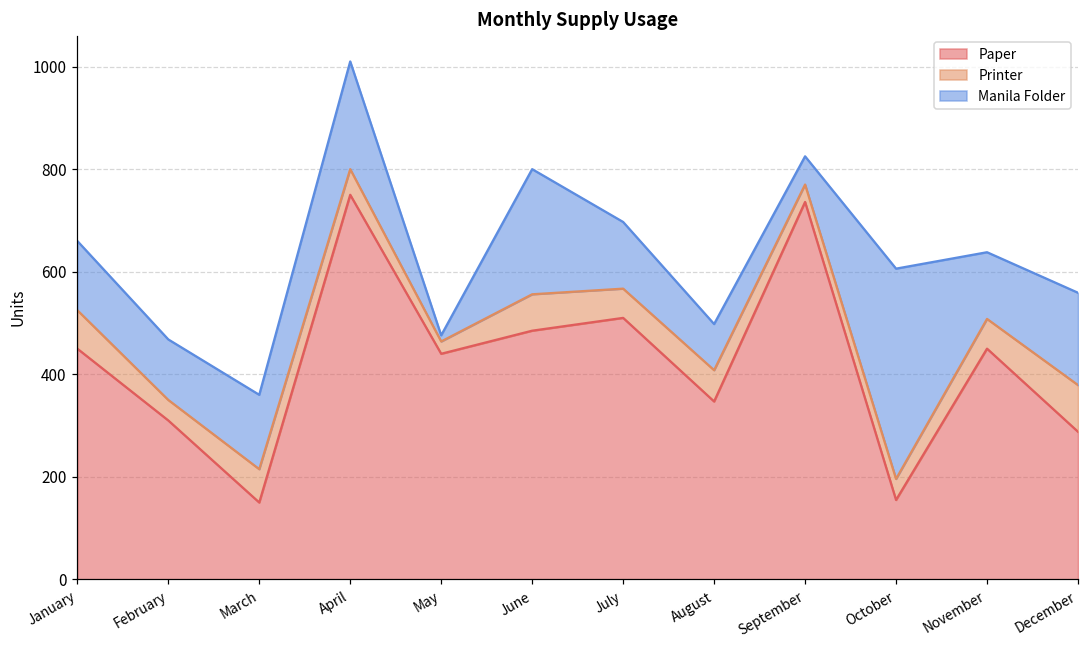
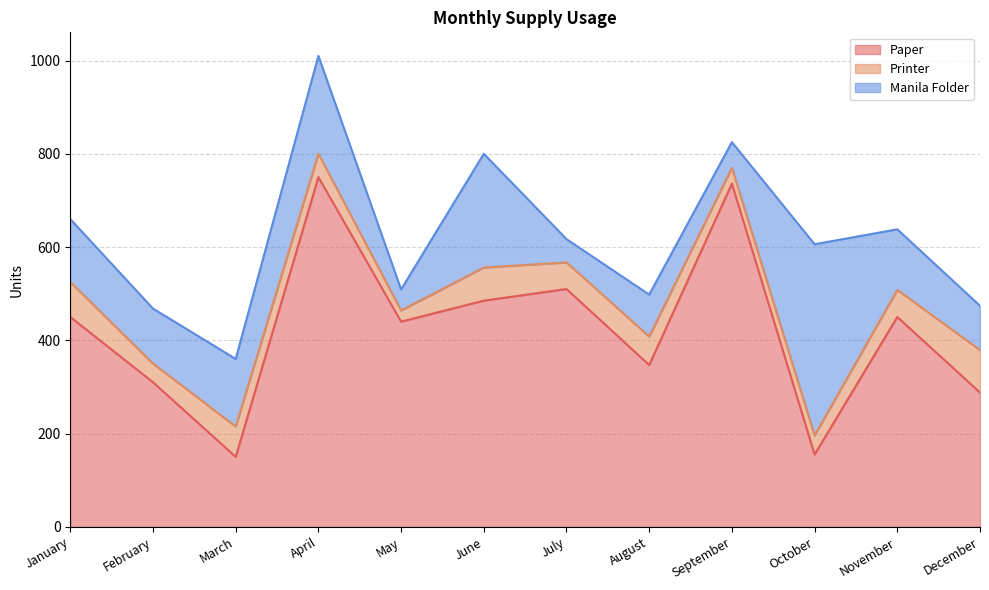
Manila Folder, May: 10 -> 50
Manila Folder, July: 130 -> 50
Manila Folder, December: 180 -> 100
